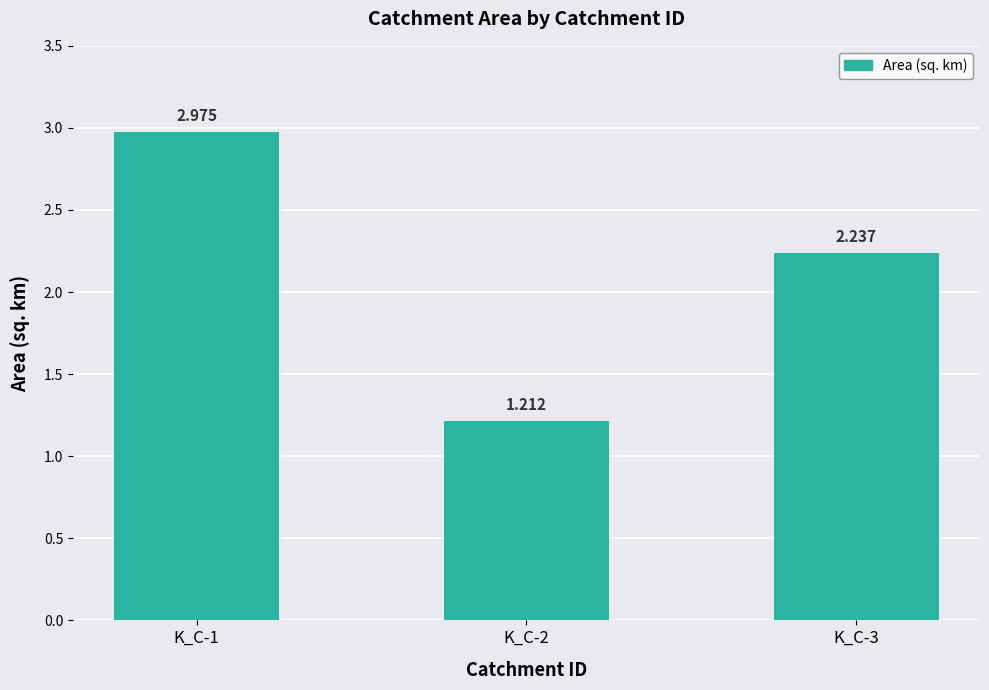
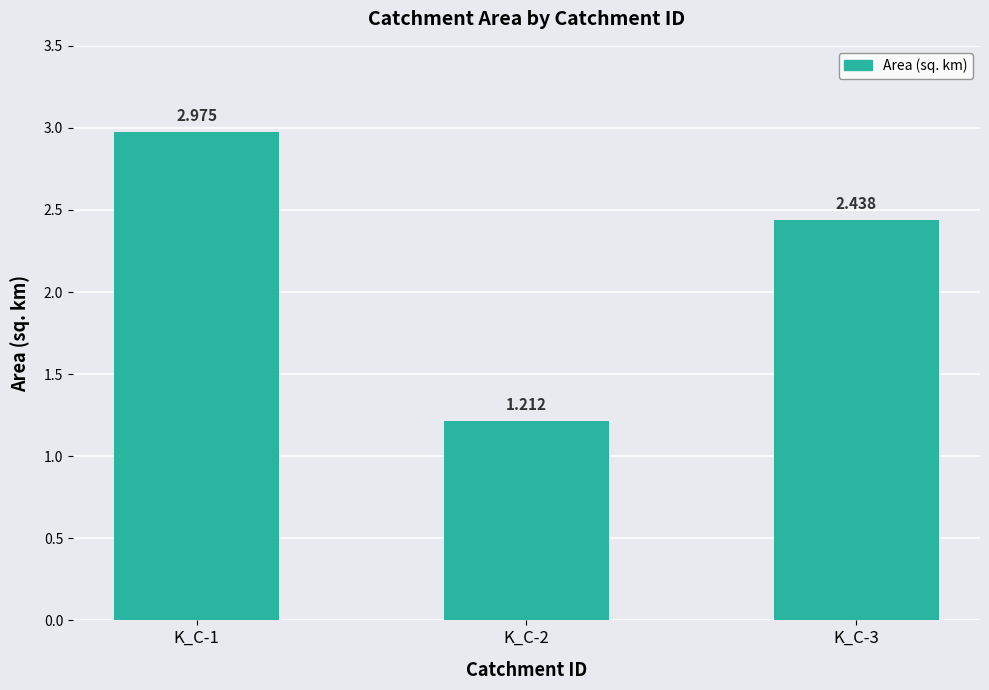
K_C-3: 2.237 -> 2.438
